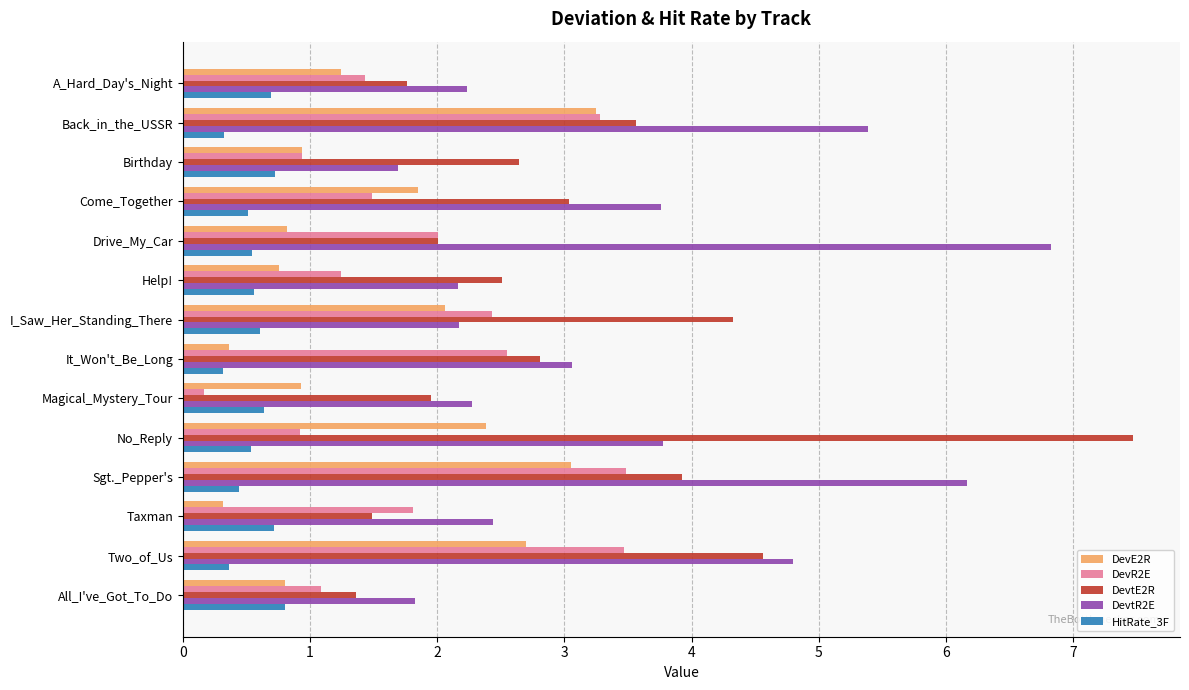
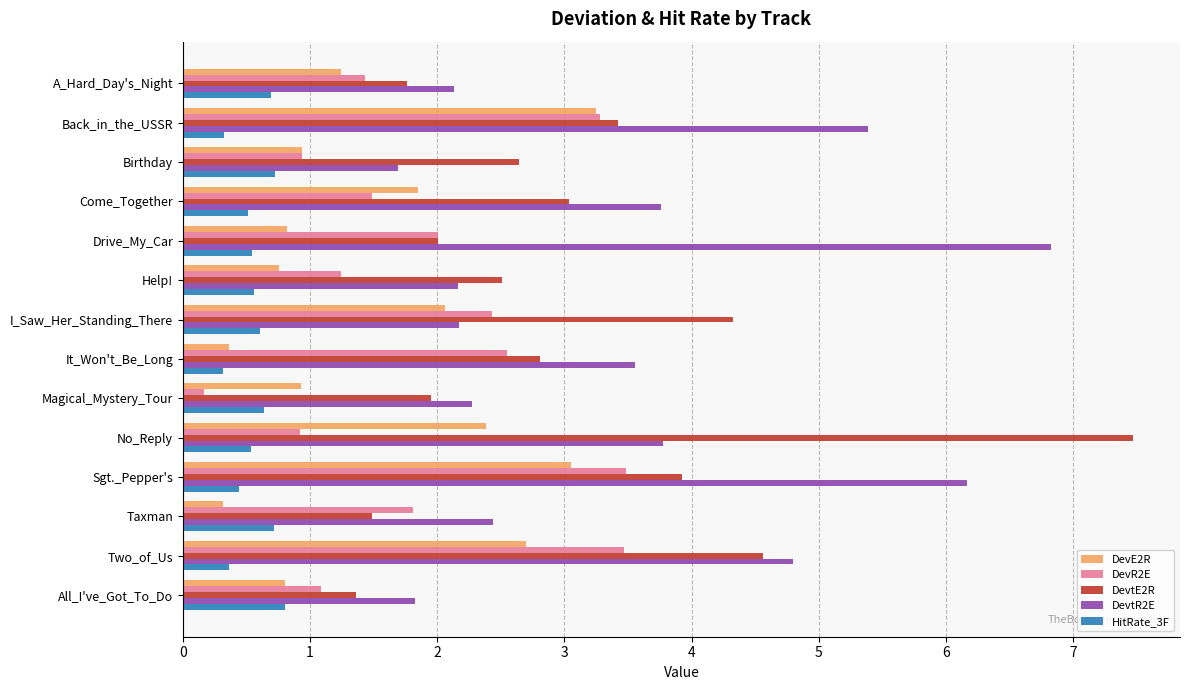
DevtR2E, A_Hard_Day's_Night: 2.23 -> 2.13
DevtE2R, Back_in_the_USSR: 3.56 -> 3.42
DevtR2E, It_Won't_Be_Long: 3.06 -> 3.55
